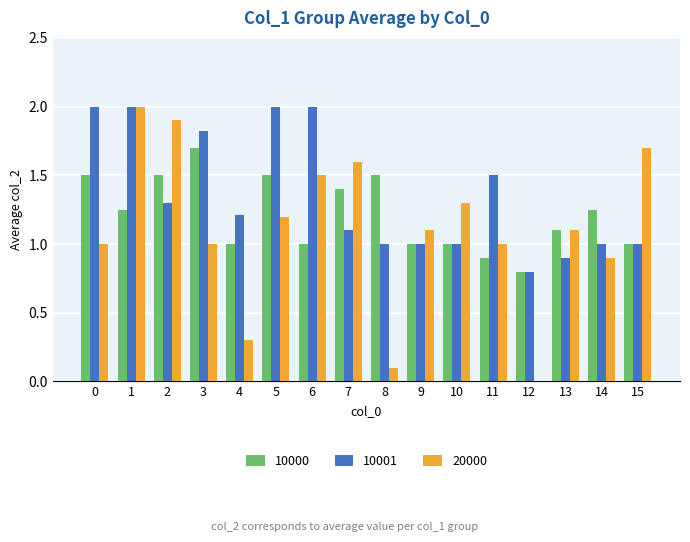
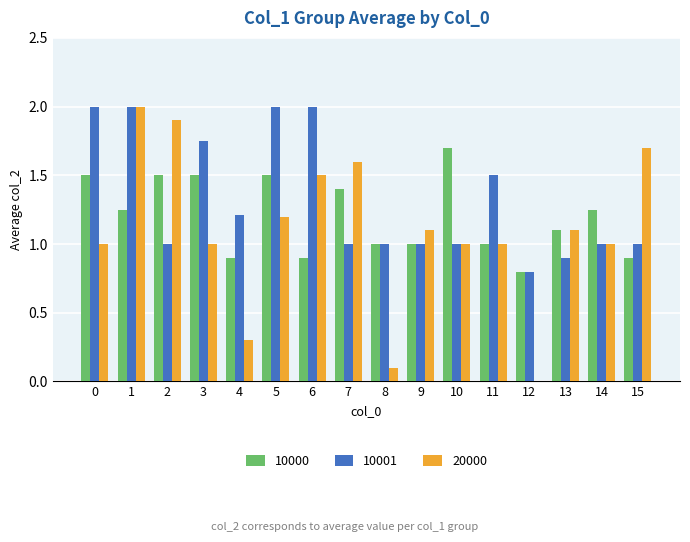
10001, 2: 1.3 -> 1.0
10000, 3: 1.7 -> 1.5
10001, 3: 1.82 -> 1.75
10000, 4: 1.0 -> 0.9
10000, 6: 1.0 -> 0.9
10001, 7: 1.1 -> 1.0
10000, 8: 1.5 -> 1.0
10000, 10: 1.0 -> 1.7
20000, 10: 1.3 -> 1.0
10000, 11: 0.9 -> 1.0
20000, 14: 0.9 -> 1.0
10000, 15: 1.0 -> 0.9
